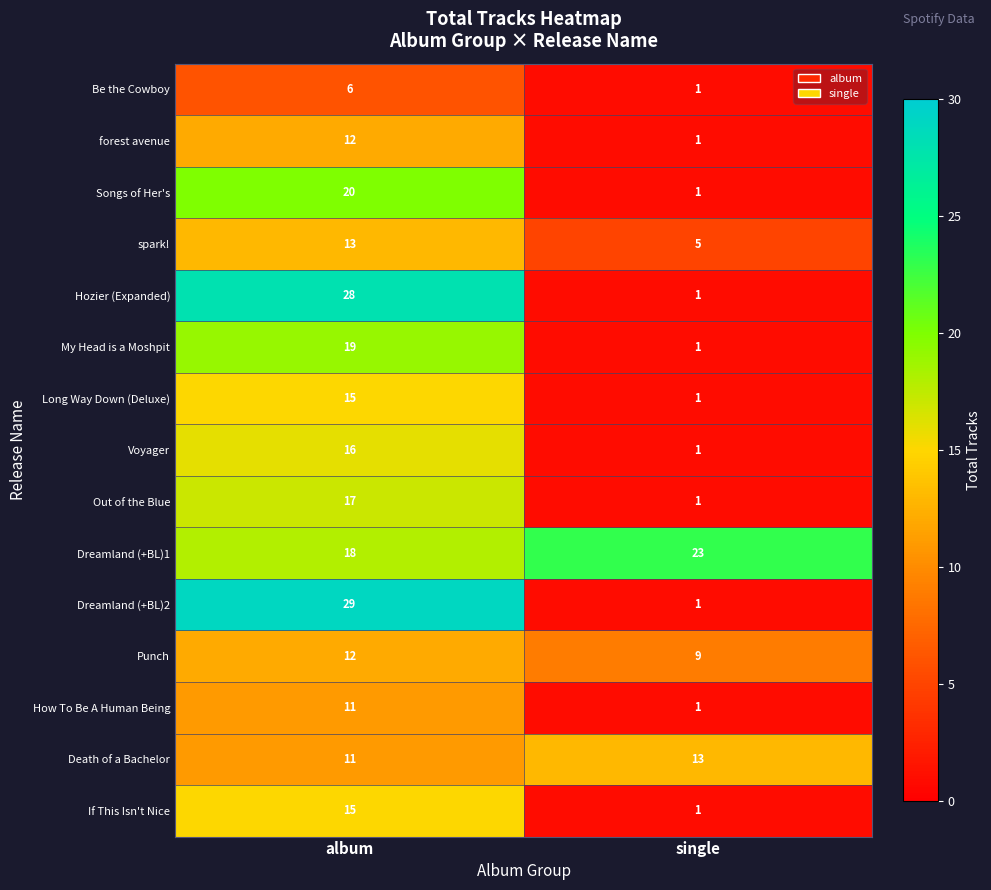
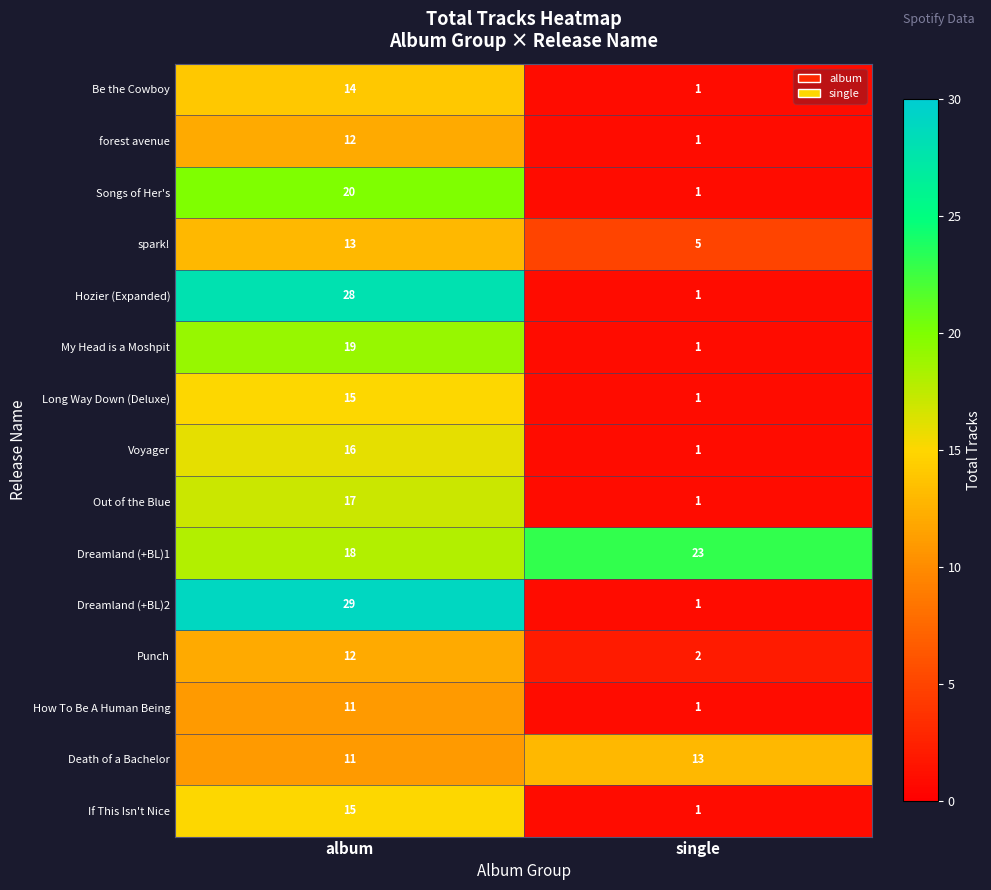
Be the Cowboy, album: 6 -> 14
Punch, single: 9 -> 2
